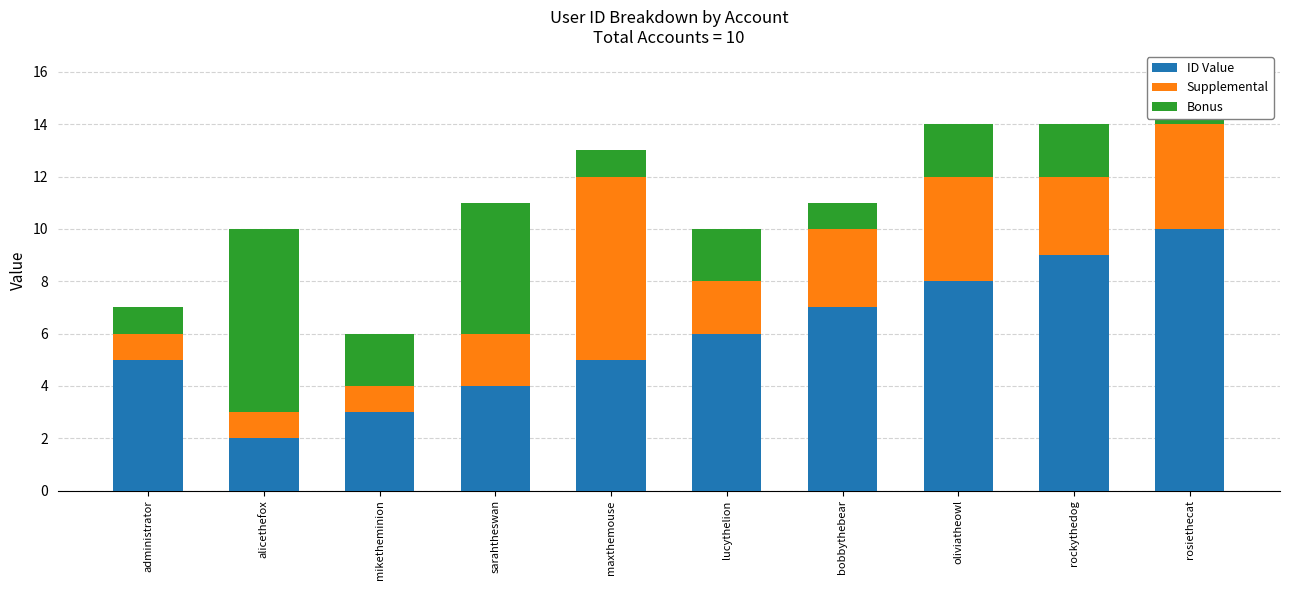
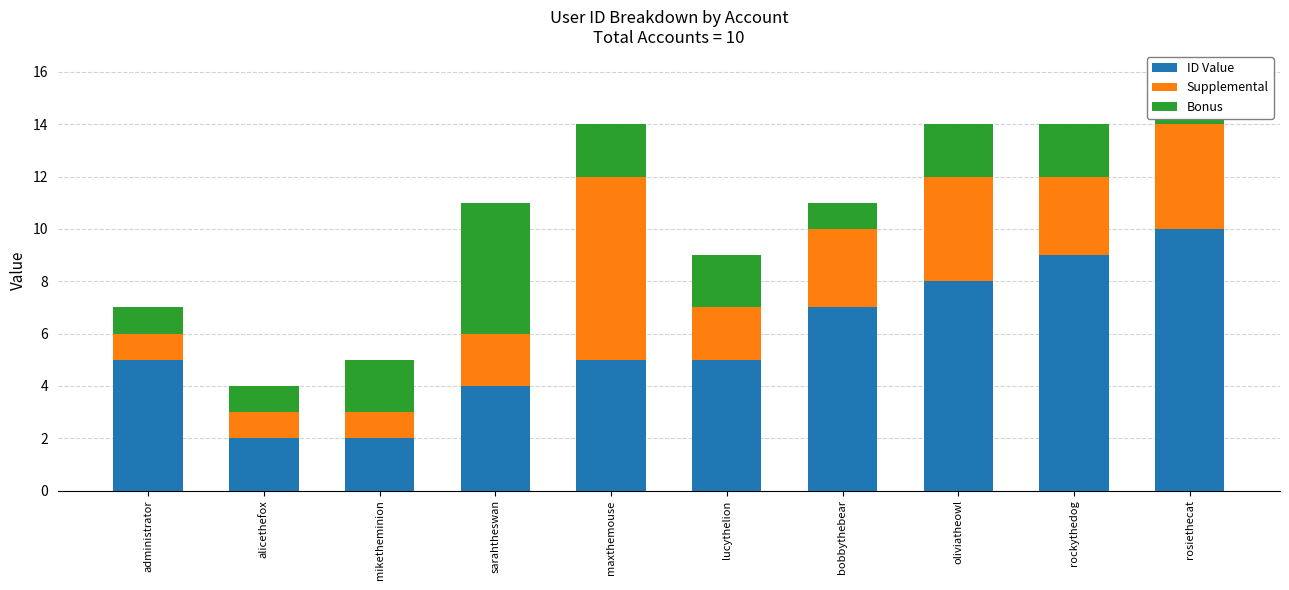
Bonus, alicethefox: 7 -> 1
ID Value, miketheminion: 3 -> 2
Bonus, maxthemouse: 1 -> 2
ID Value, lucythelion: 6 -> 5
